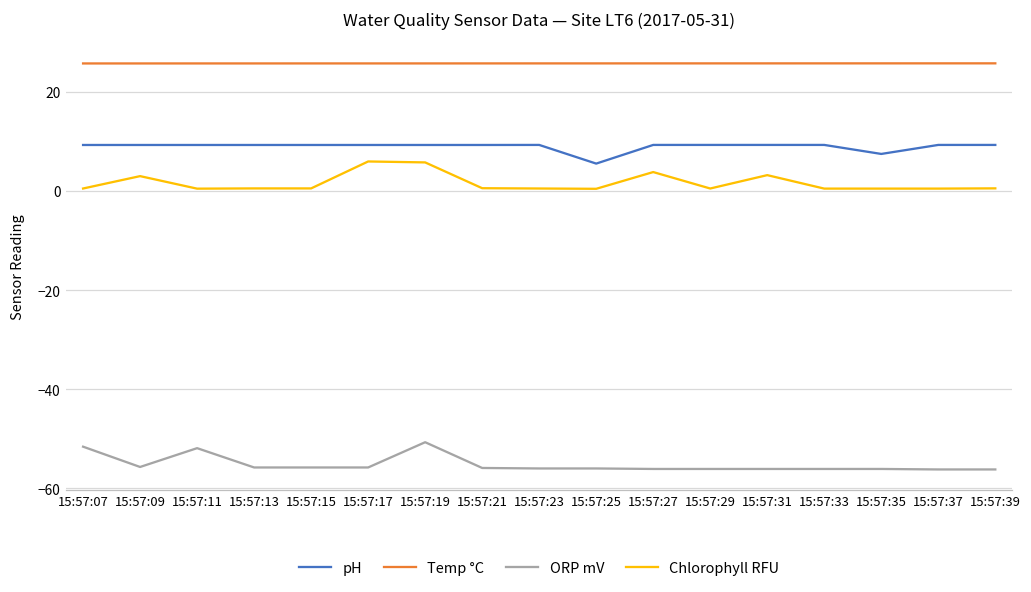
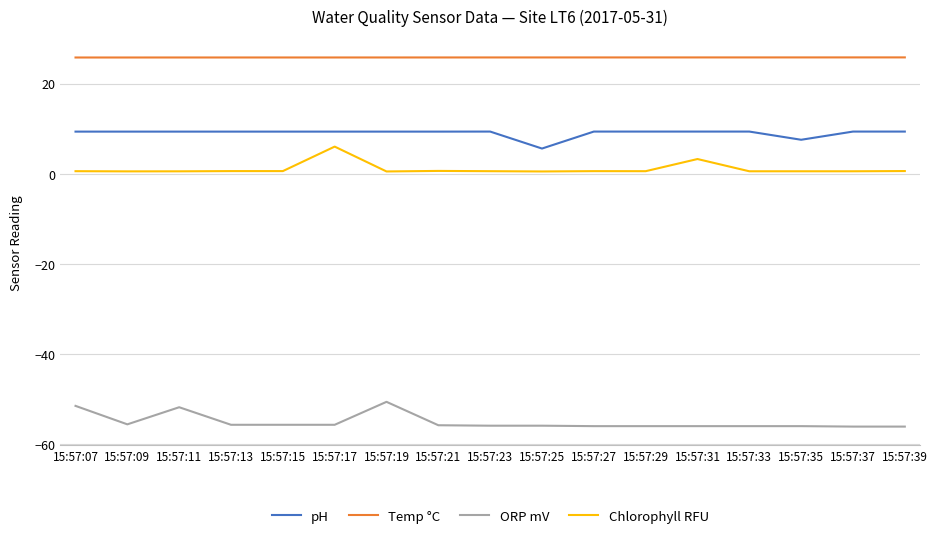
Chlorophyll RFU, 15:57:09: 3 -> 0
Chlorophyll RFU, 15:57:19: 6 -> 0
Chlorophyll RFU, 15:57:27: 4 -> 1
